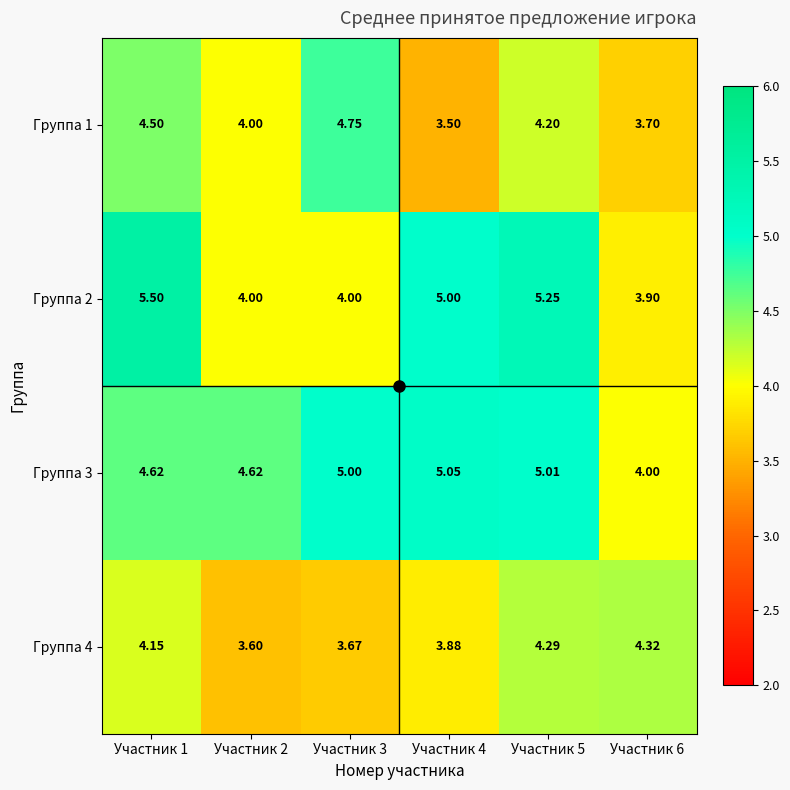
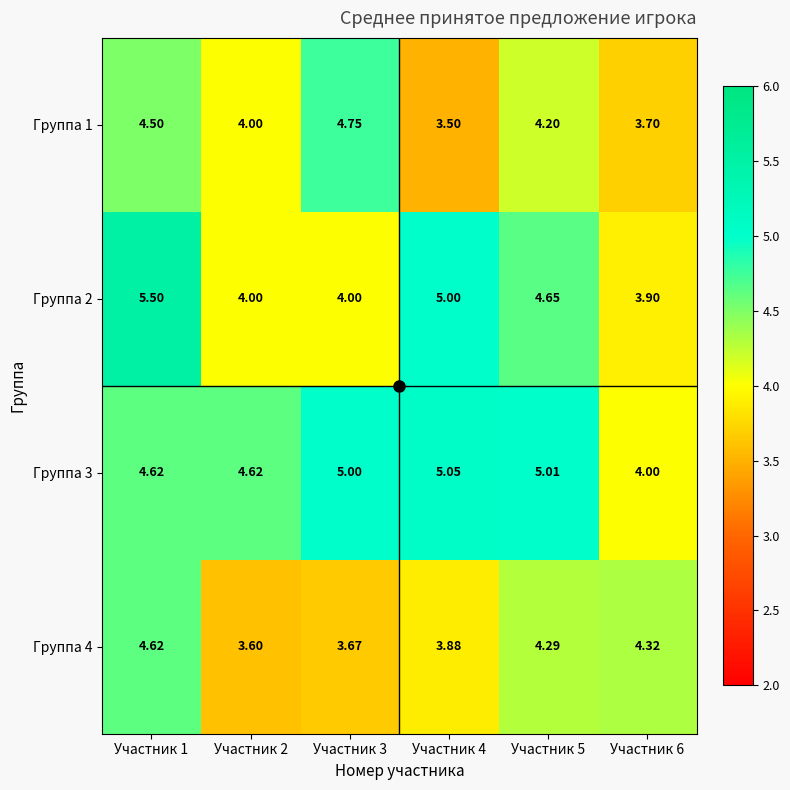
Группа 2, Участник 5: 5.25 -> 4.65
Группа 4, Участник 1: 4.15 -> 4.62
